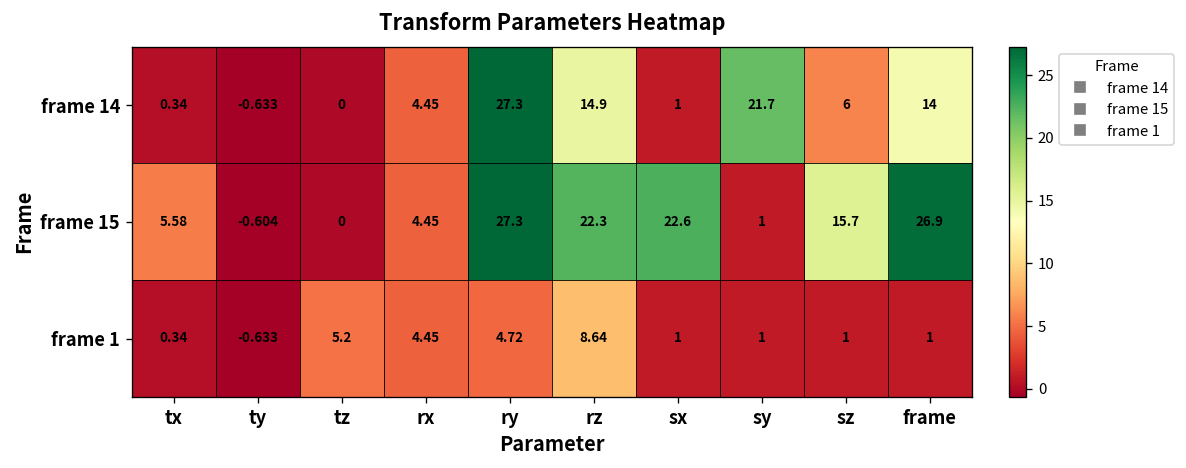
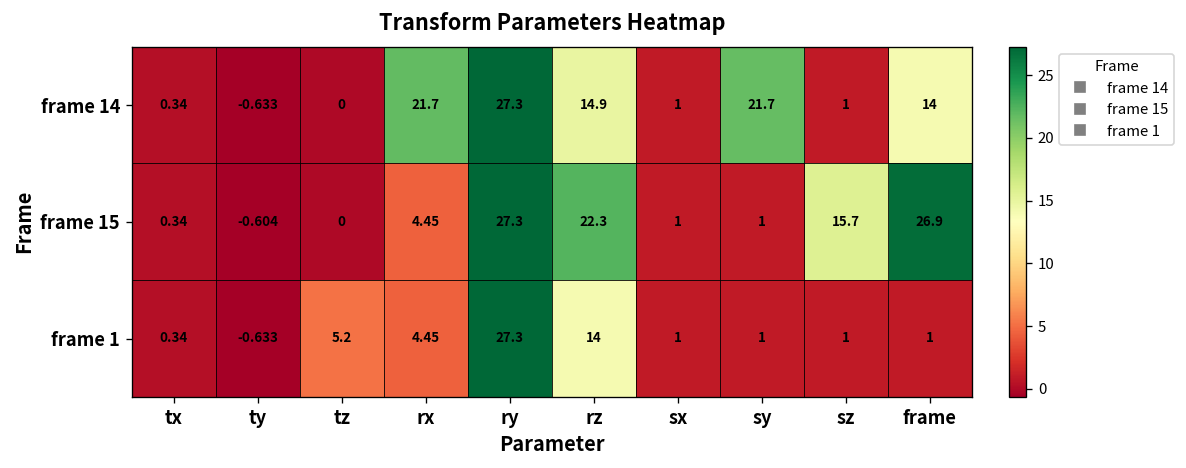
frame 14, rx: 4.45 -> 21.7
frame 14, sz: 6 -> 1
frame 15, tx: 5.58 -> 0.34
frame 15, sx: 22.6 -> 1
frame 1, ry: 4.72 -> 27.3
frame 1, rz: 8.64 -> 14
